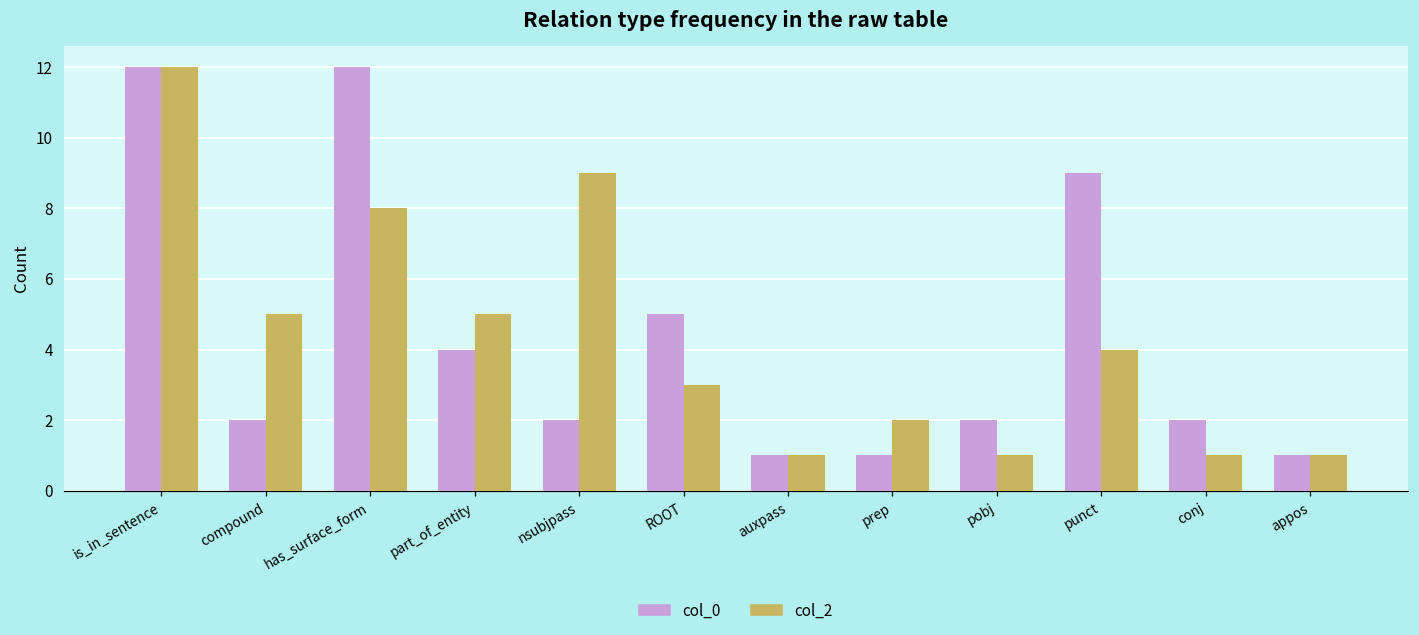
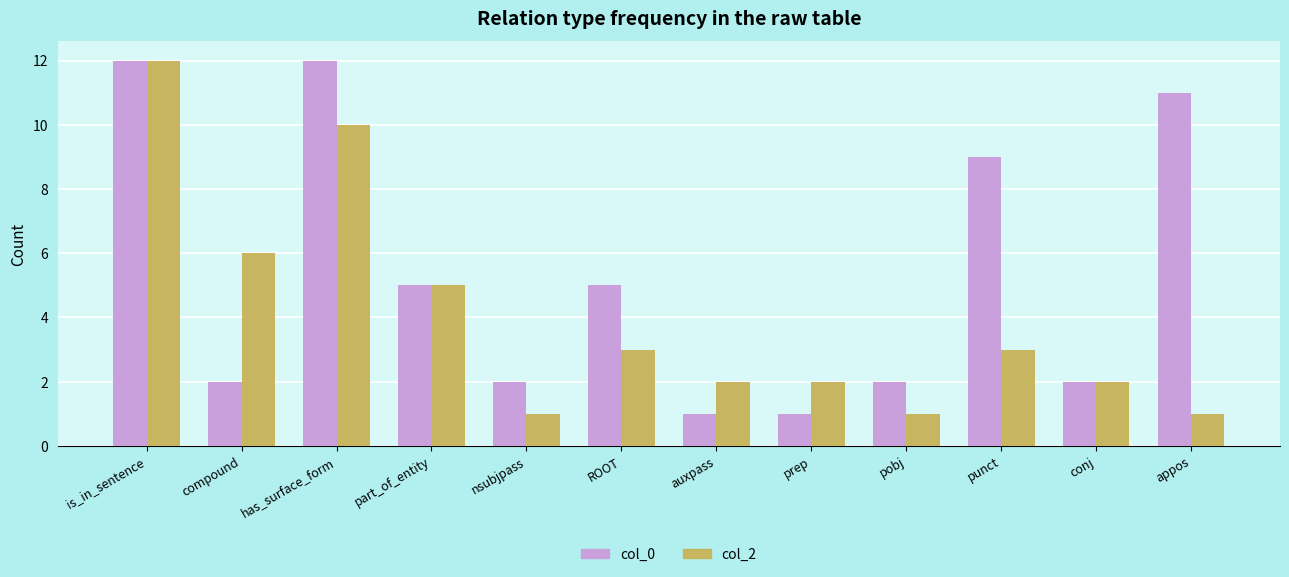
col_2, compound: 5 -> 6
col_2, has_surface_form: 8 -> 10
col_0, part_of_entity: 4 -> 5
col_2, nsubjpass: 9 -> 1
col_2, auxpass: 1 -> 2
col_2, punct: 4 -> 3
col_2, conj: 1 -> 2
col_0, appos: 1 -> 11
